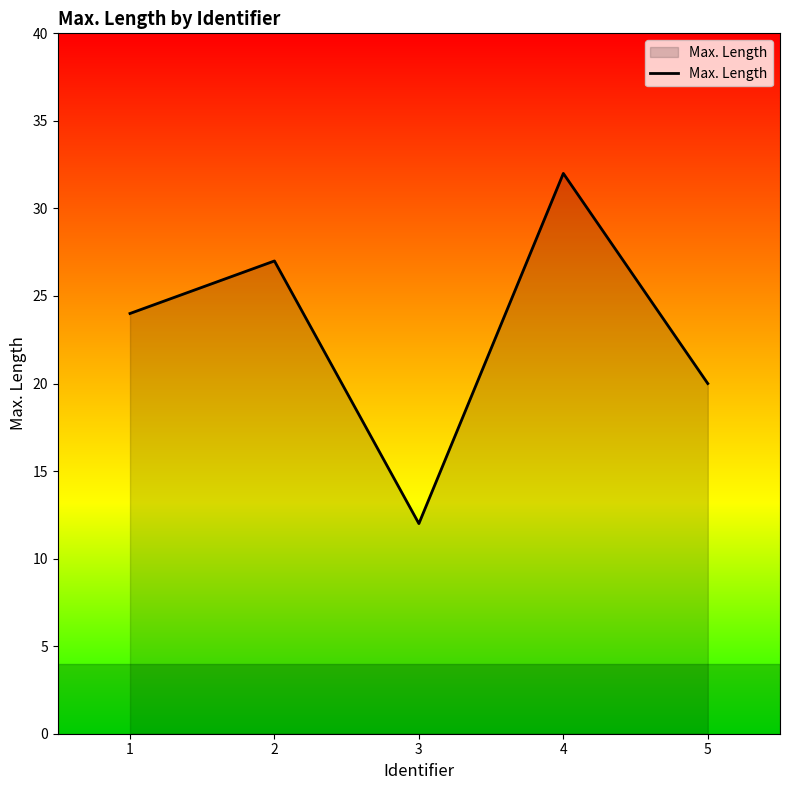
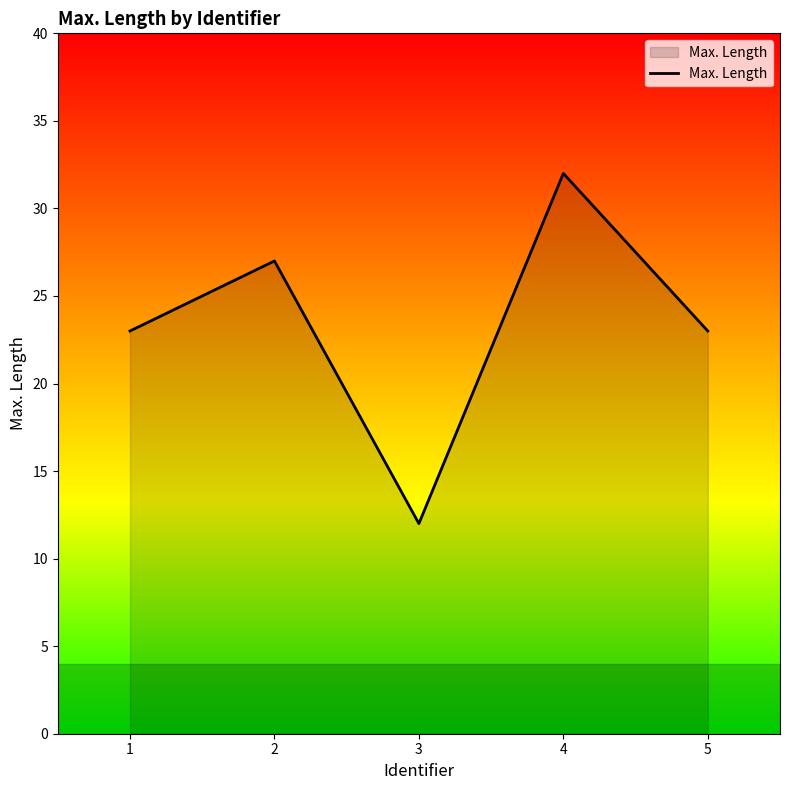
1: 24 -> 23
5: 20 -> 23
